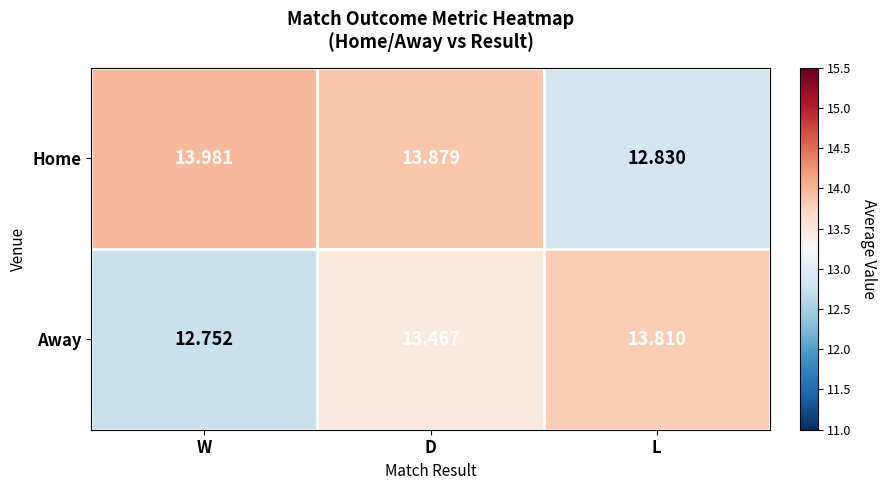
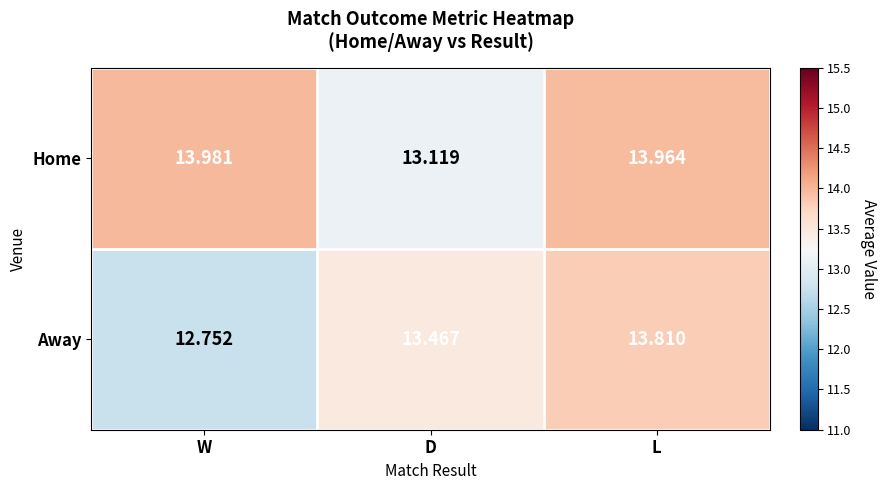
Home, D: 13.879 -> 13.119
Home, L: 12.830 -> 13.964
